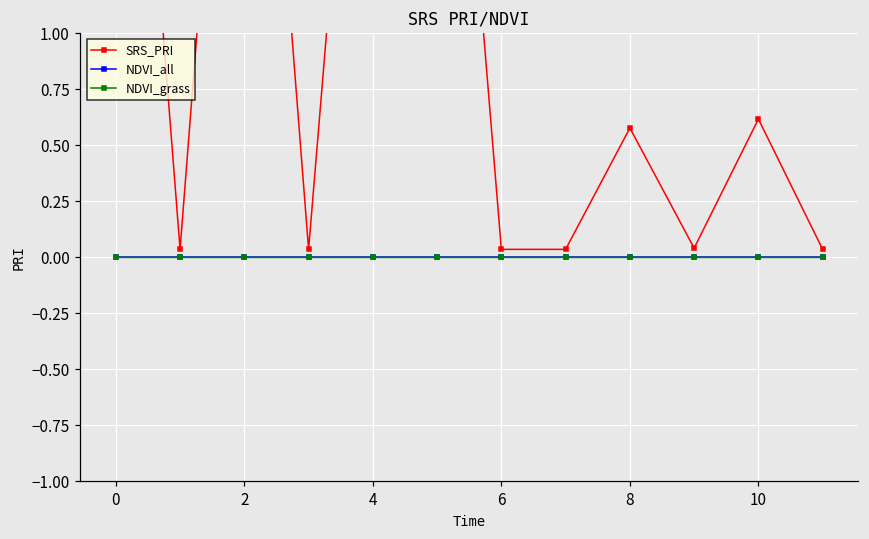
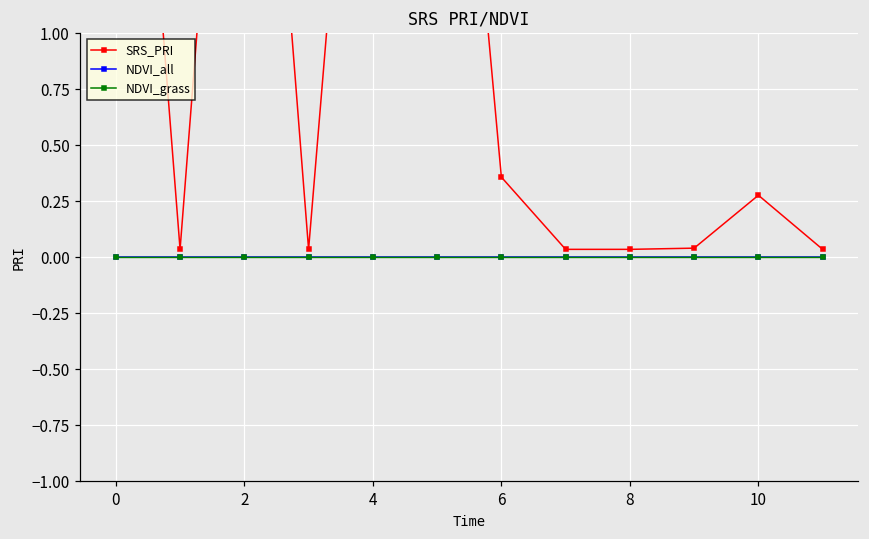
SRS_PRI, 6: 0.04 -> 0.36
SRS_PRI, 8: 0.58 -> 0.04
SRS_PRI, 10: 0.62 -> 0.28
